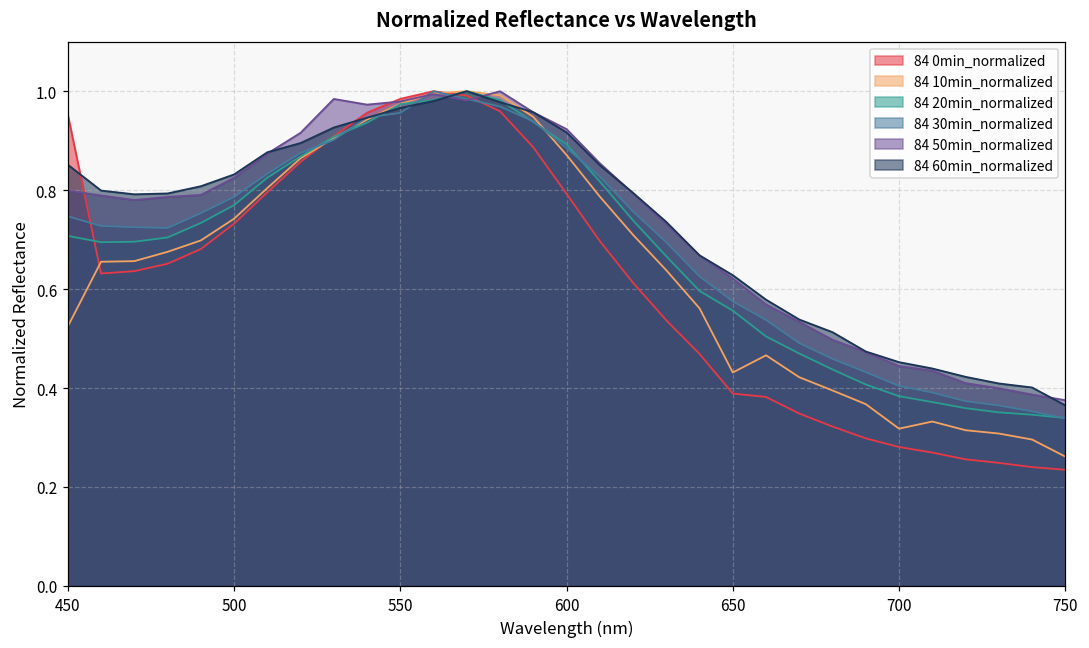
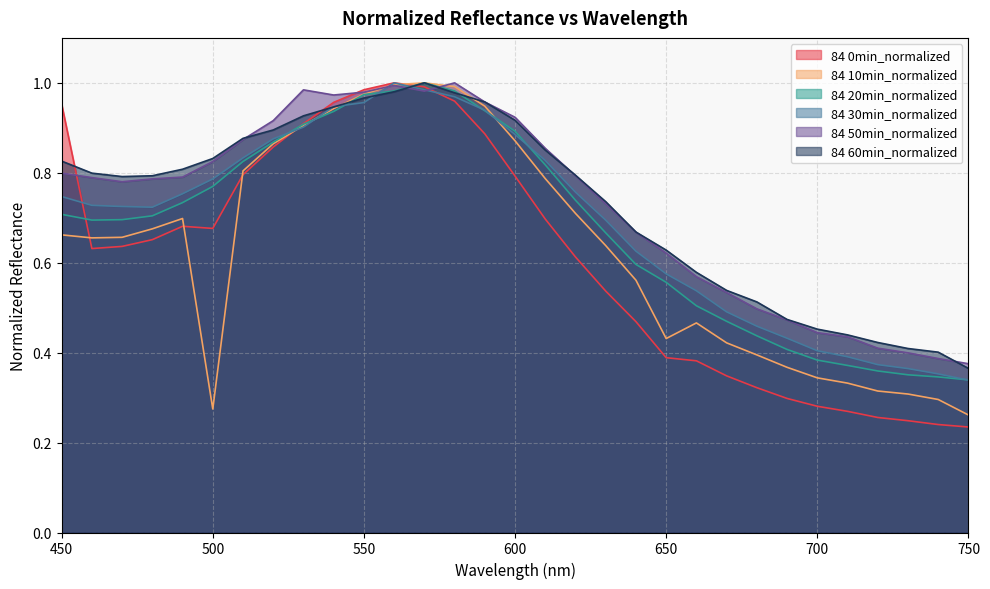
84 10min_normalized, 450: 0.52 -> 0.66
84 60min_normalized, 450: 0.85 -> 0.83
84 0min_normalized, 500: 0.73 -> 0.68
84 10min_normalized, 500: 0.74 -> 0.27
84 10min_normalized, 700: 0.32 -> 0.34
